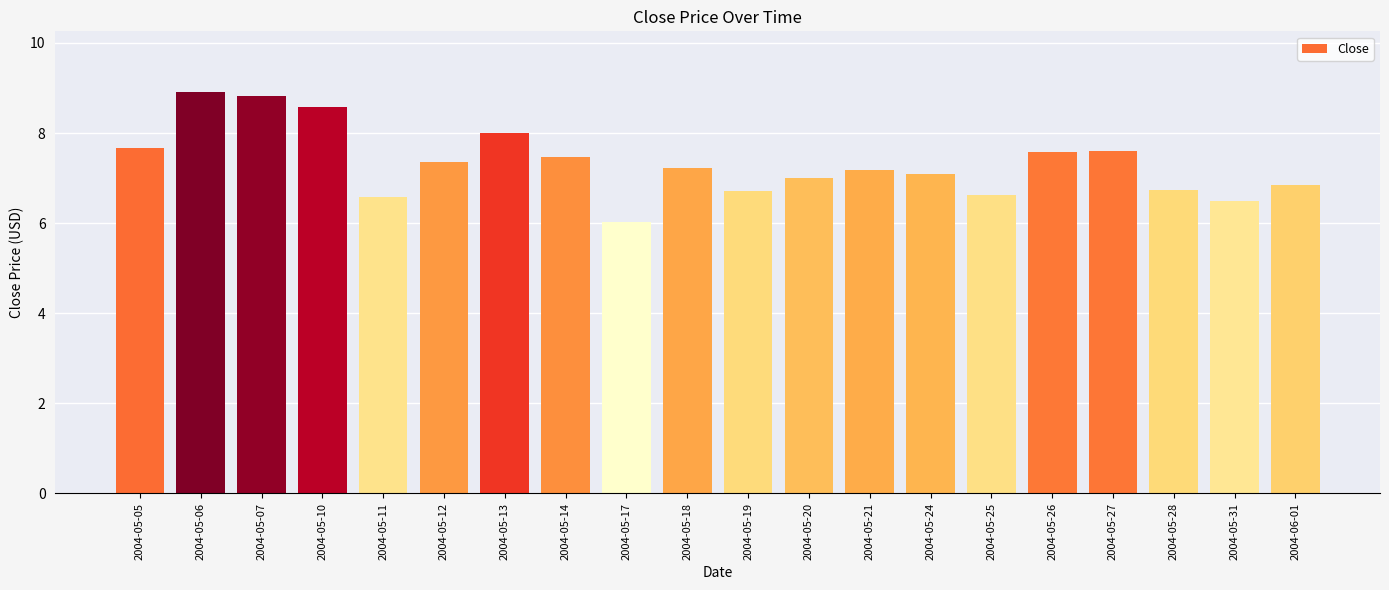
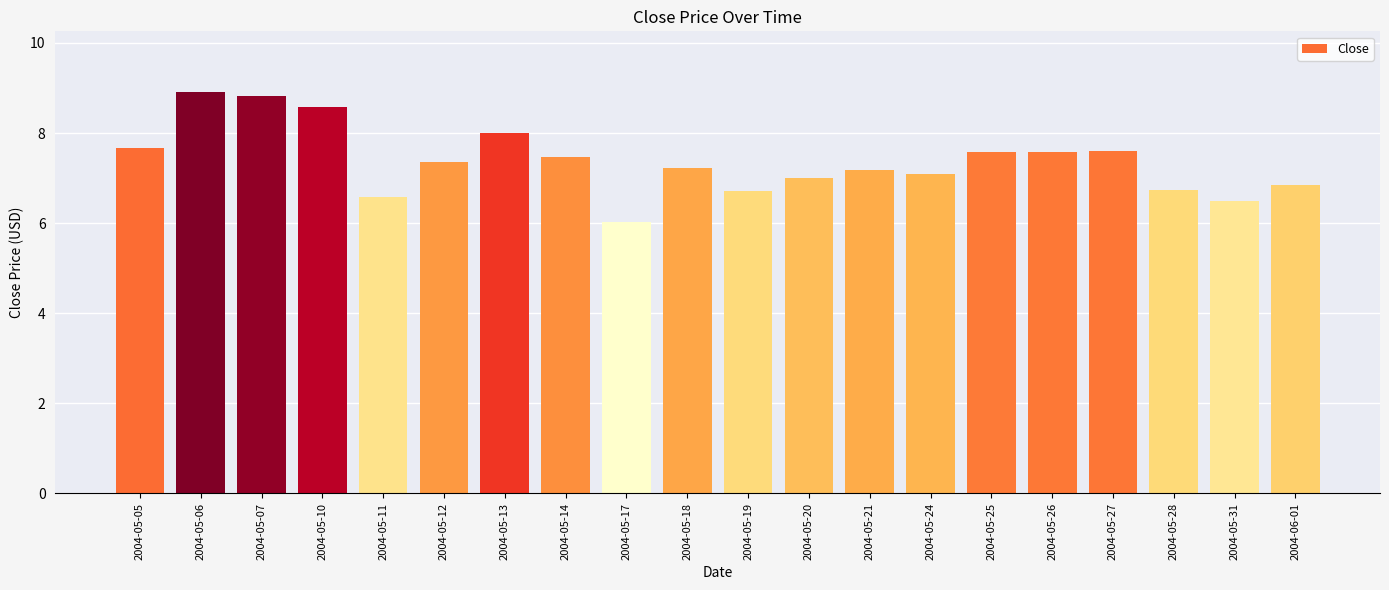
2004-05-25: 6.6 -> 7.6
